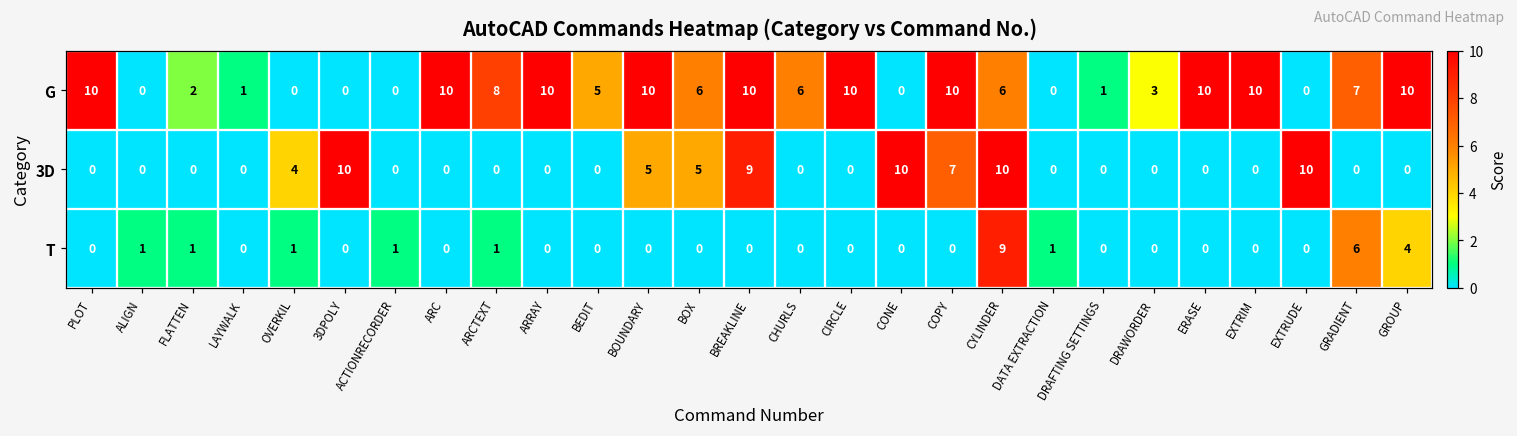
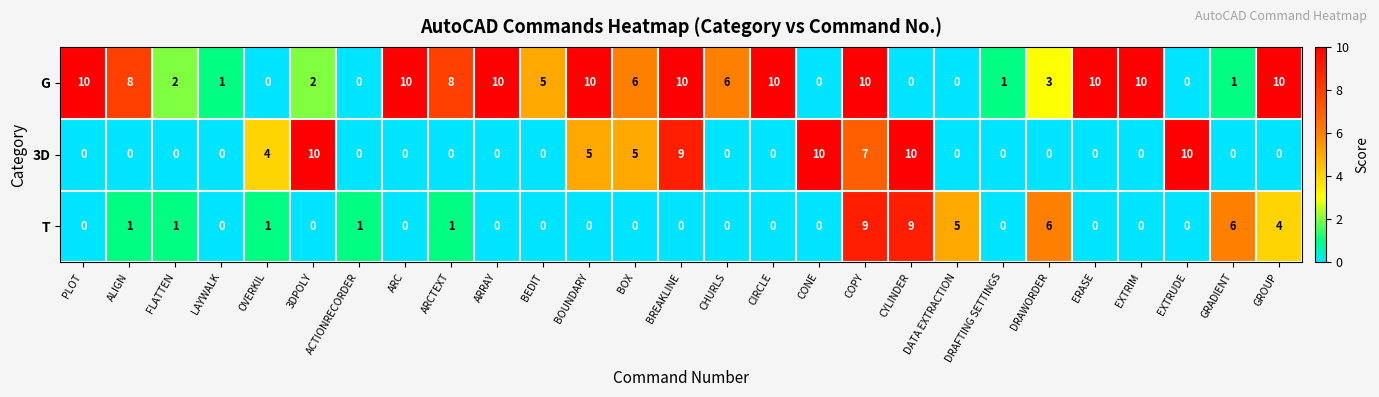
G, ALIGN: 0 -> 8
G, 3DPOLY: 0 -> 2
G, CYLINDER: 6 -> 0
G, GRADIENT: 7 -> 1
T, COPY: 0 -> 9
T, DATA EXTRACTION: 1 -> 5
T, DRAWORDER: 0 -> 6
